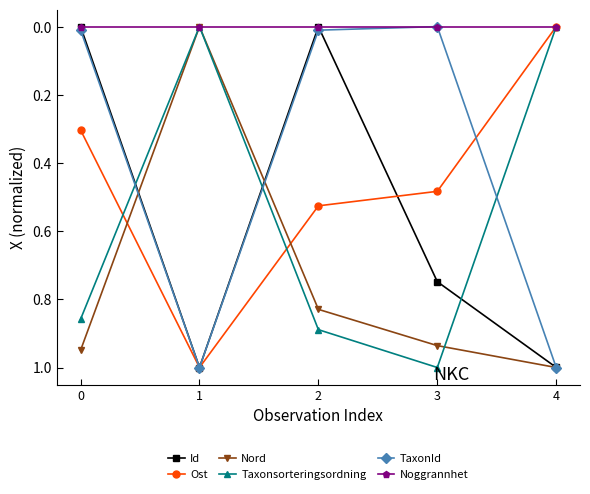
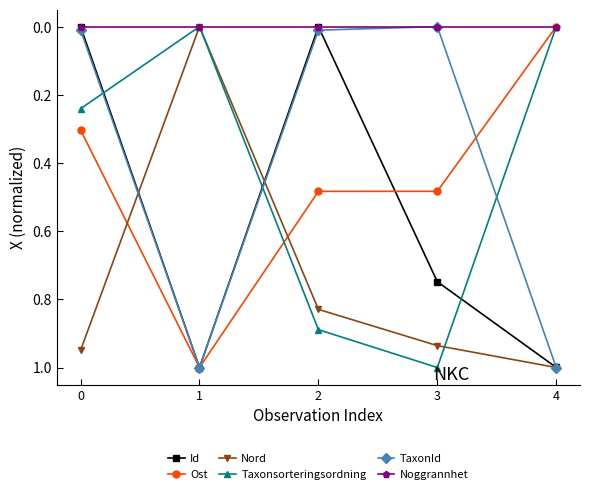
Taxonsorteringsordning, 0: 0.86 -> 0.24
Ost, 2: 0.53 -> 0.48
